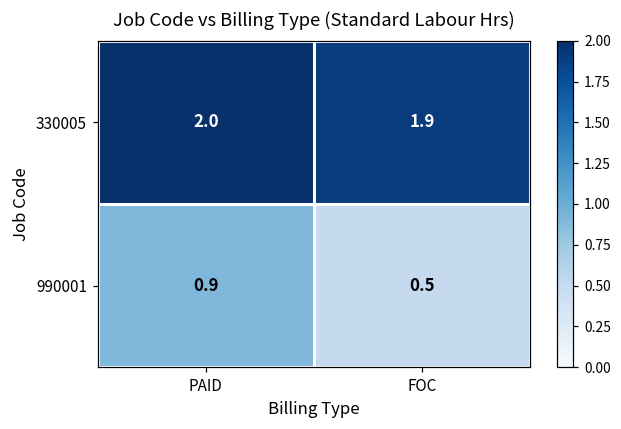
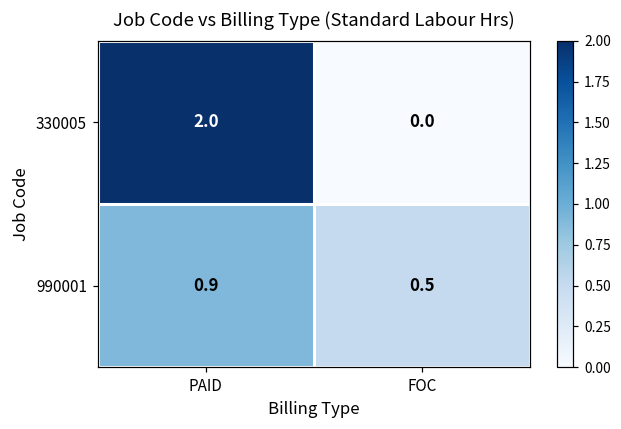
330005, FOC: 1.9 -> 0.0
